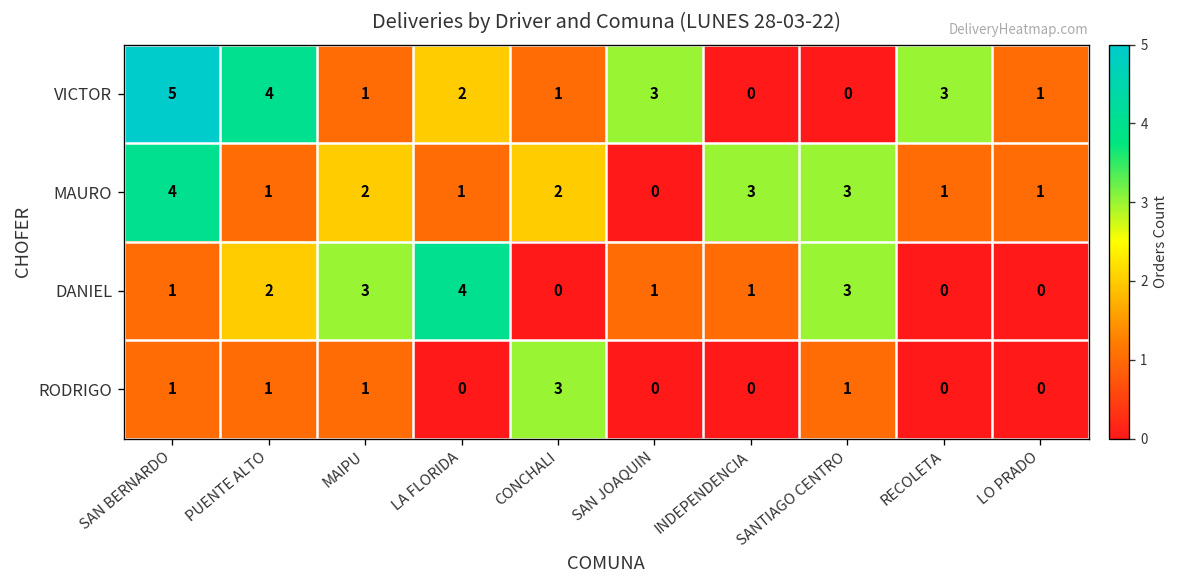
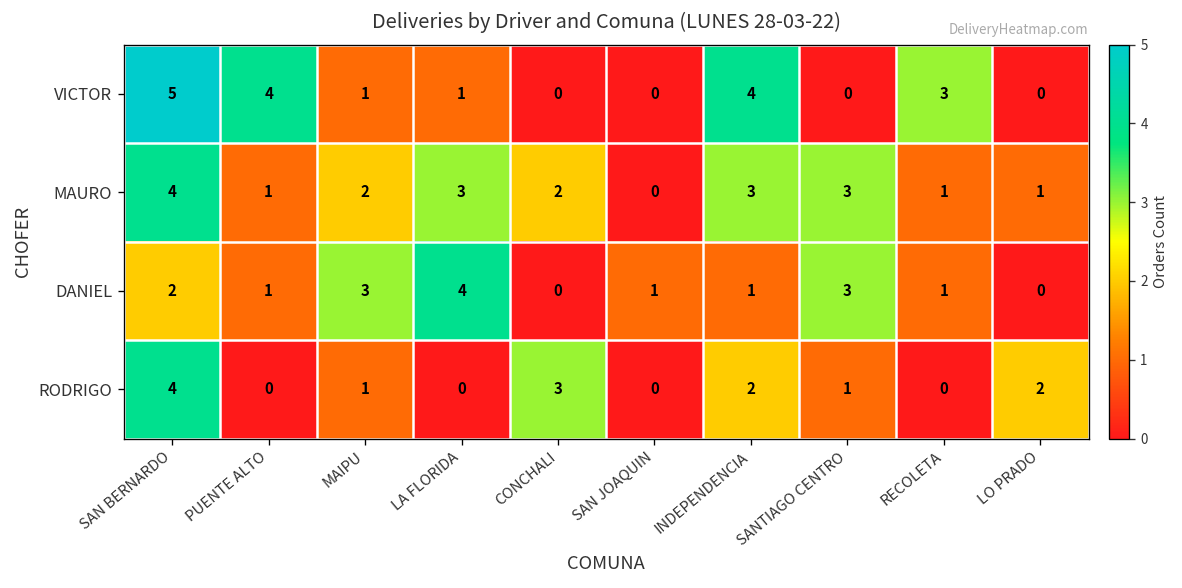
VICTOR, LA FLORIDA: 2 -> 1
VICTOR, CONCHALI: 1 -> 0
VICTOR, SAN JOAQUIN: 3 -> 0
VICTOR, INDEPENDENCIA: 0 -> 4
VICTOR, LO PRADO: 1 -> 0
MAURO, LA FLORIDA: 1 -> 3
DANIEL, SAN BERNARDO: 1 -> 2
DANIEL, PUENTE ALTO: 2 -> 1
DANIEL, RECOLETA: 0 -> 1
RODRIGO, SAN BERNARDO: 1 -> 4
RODRIGO, PUENTE ALTO: 1 -> 0
RODRIGO, INDEPENDENCIA: 0 -> 2
RODRIGO, LO PRADO: 0 -> 2
